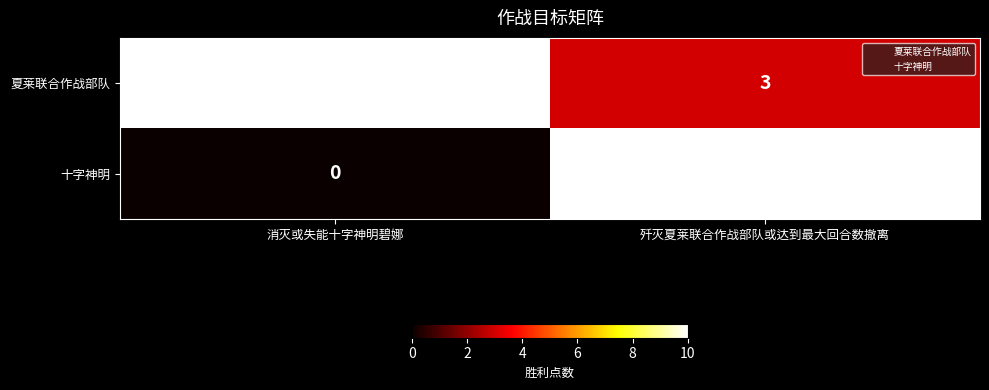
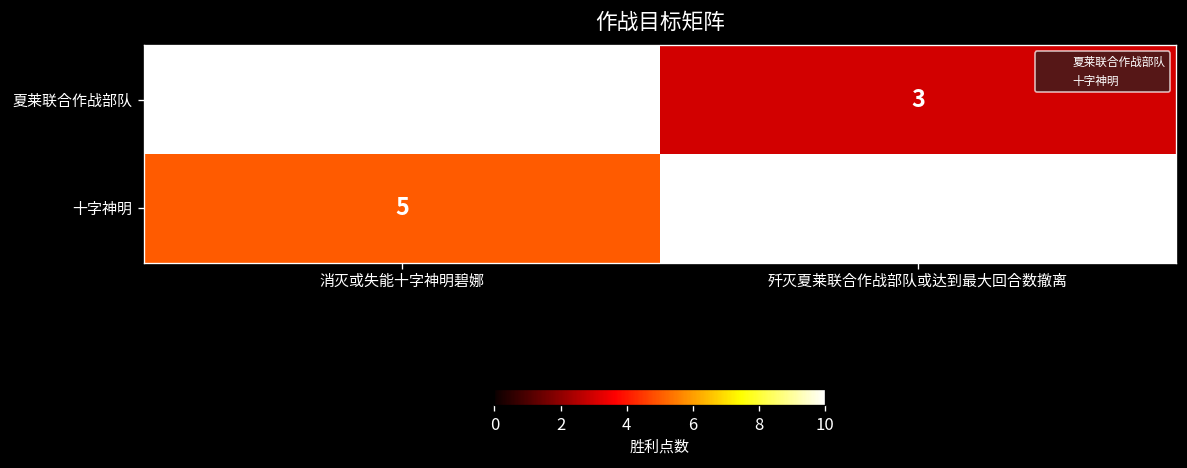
十字神明, 消灭或失能十字神明碧娜: 0 -> 5
